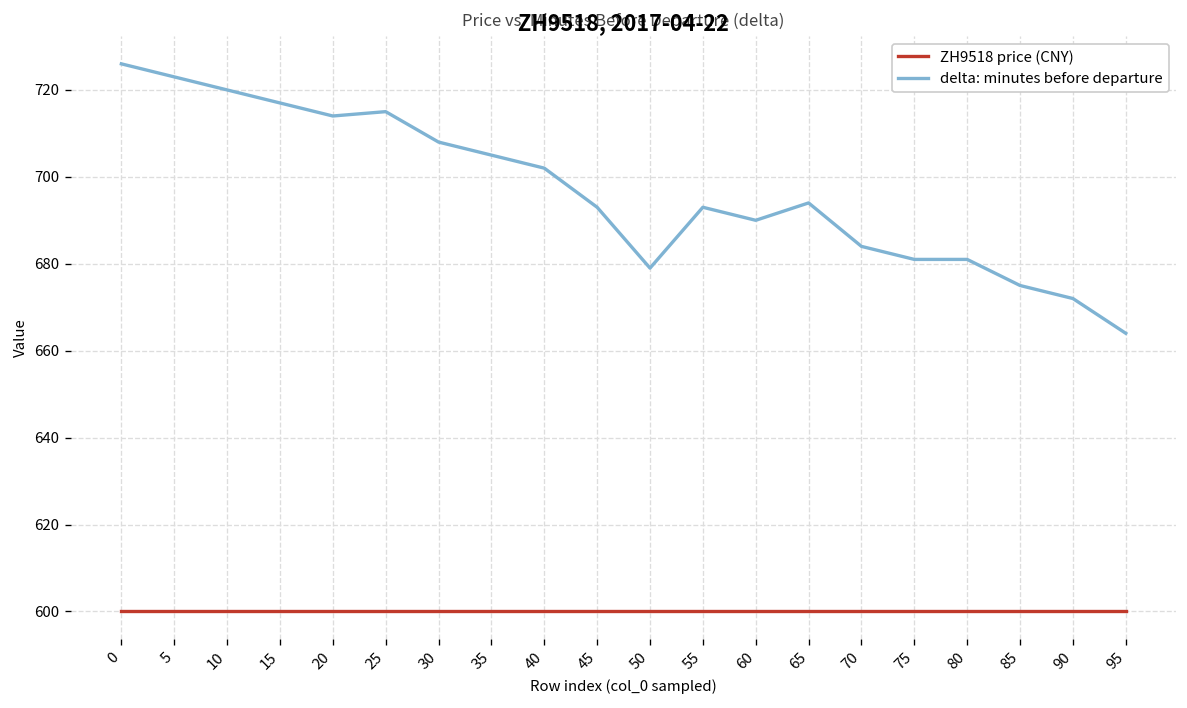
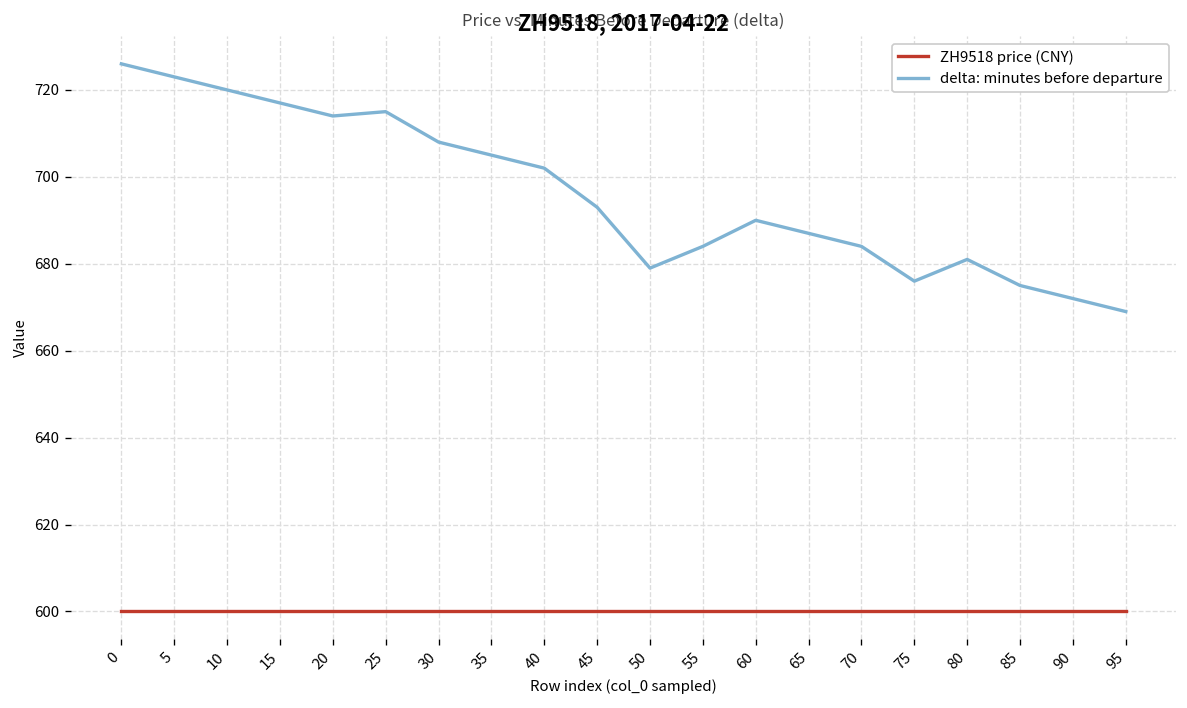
delta: minutes before departure, 55: 693 -> 684
delta: minutes before departure, 65: 694 -> 687
delta: minutes before departure, 75: 681 -> 676
delta: minutes before departure, 95: 664 -> 669
